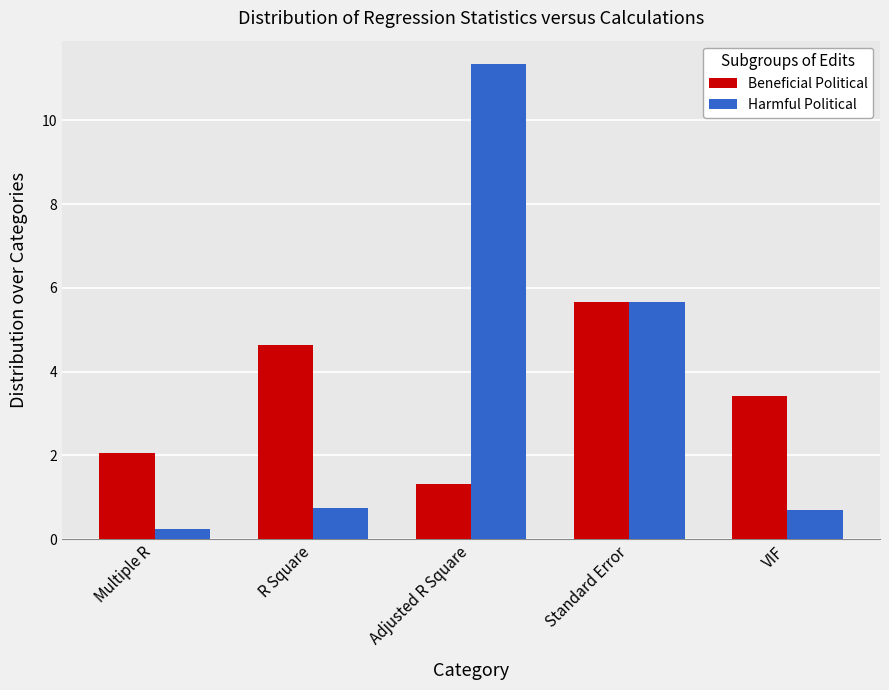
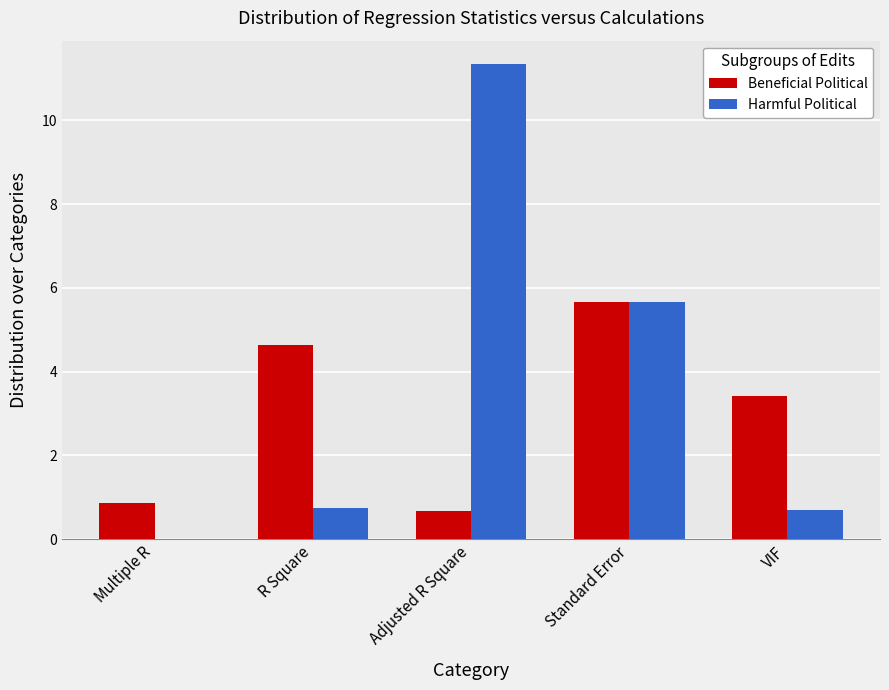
Beneficial Political, Multiple R: 2.1 -> 0.9
Harmful Political, Multiple R: 0.2 -> 0.0
Beneficial Political, Adjusted R Square: 1.3 -> 0.7
